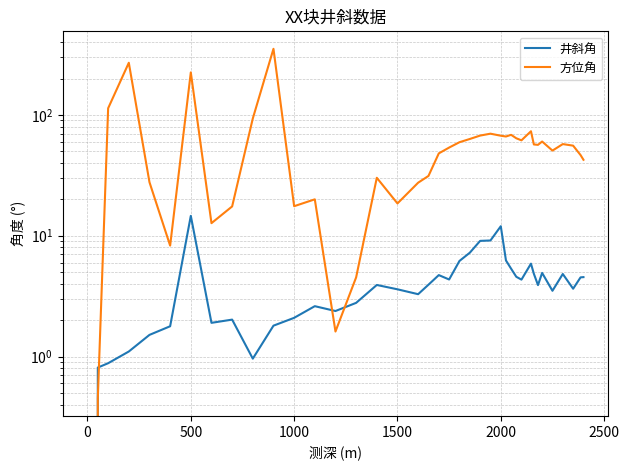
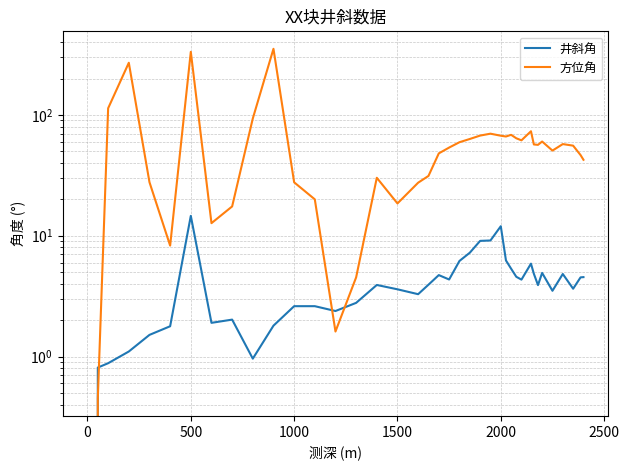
方位角, 500: 220 -> 330
井斜角, 1000: 2.1 -> 2.6
方位角, 1000: 18 -> 28
